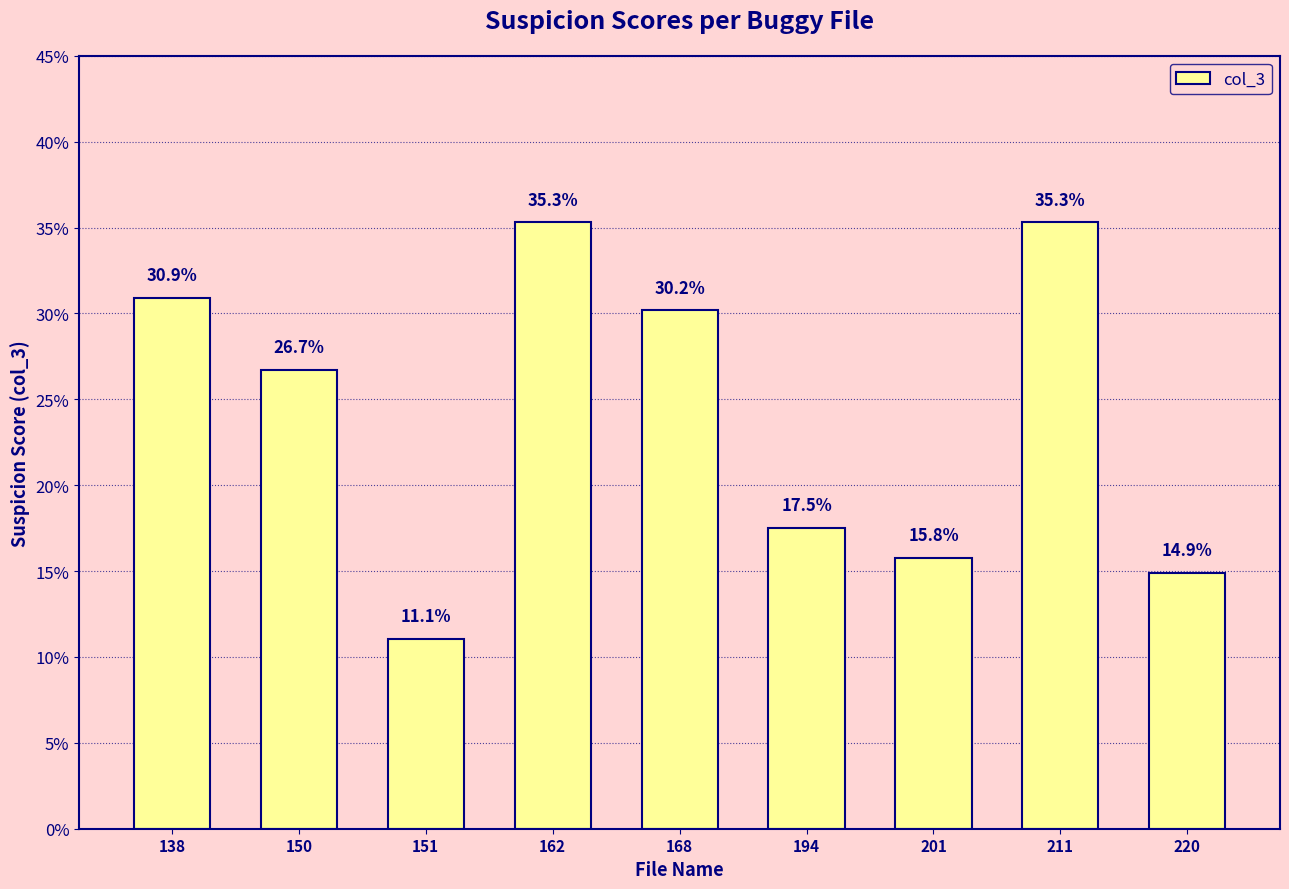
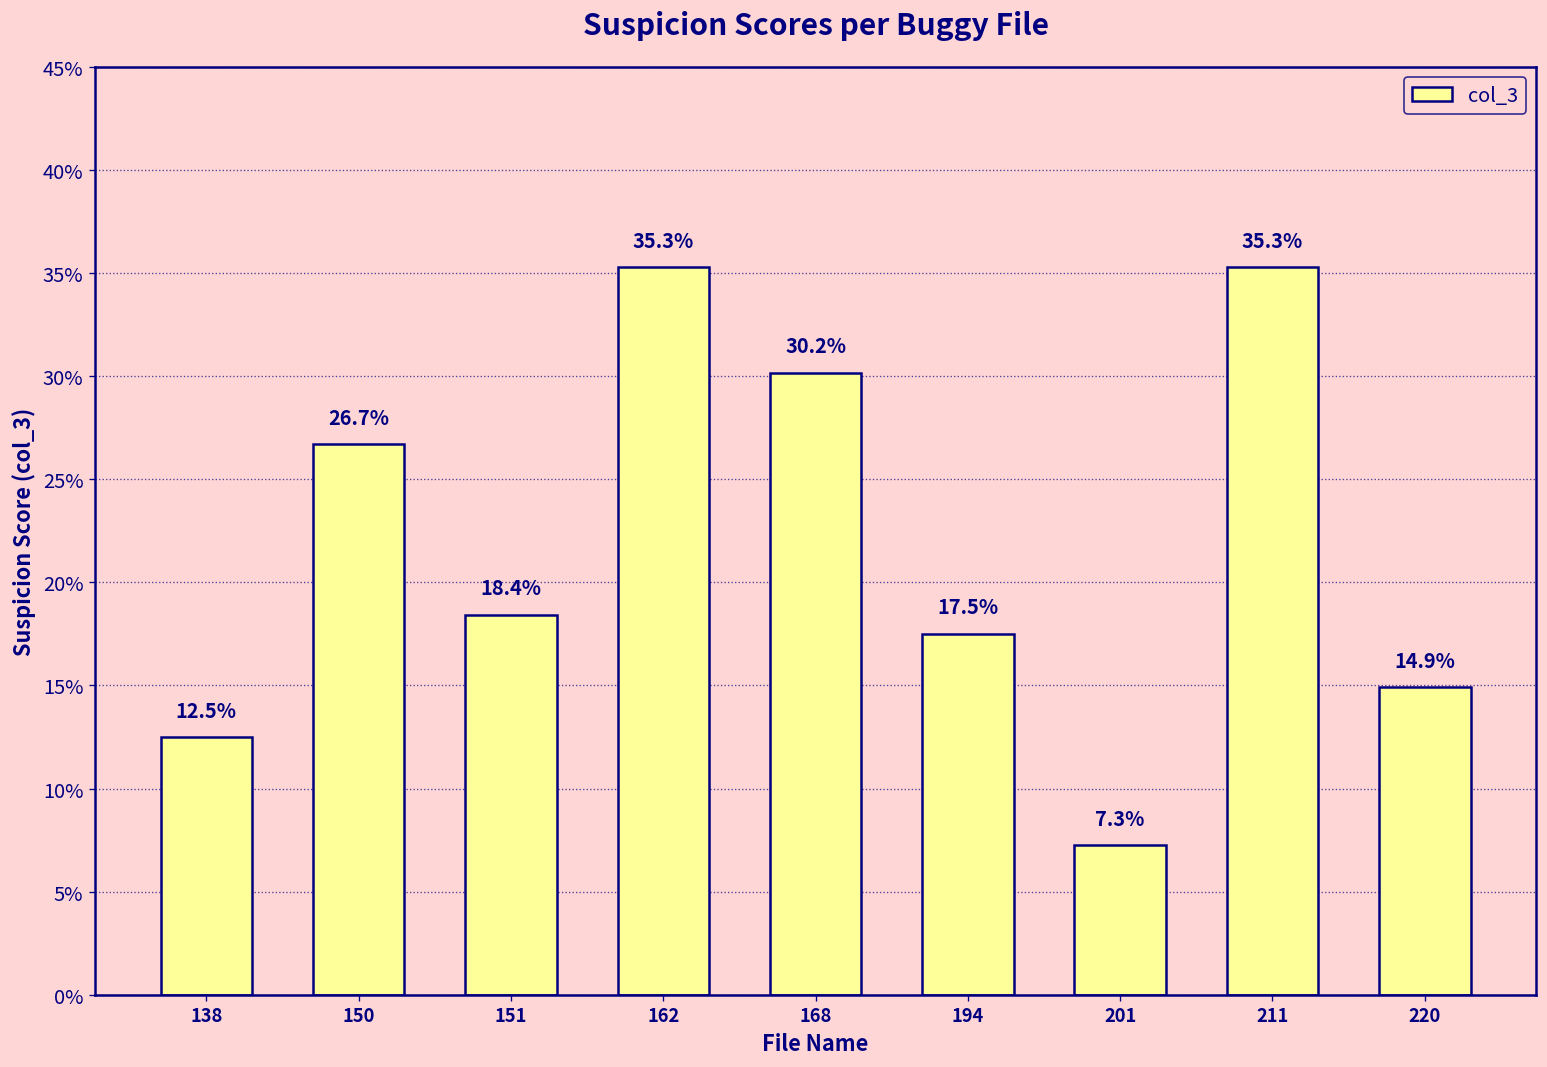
138: 30.9% -> 12.5%
151: 11.1% -> 18.4%
201: 15.8% -> 7.3%
